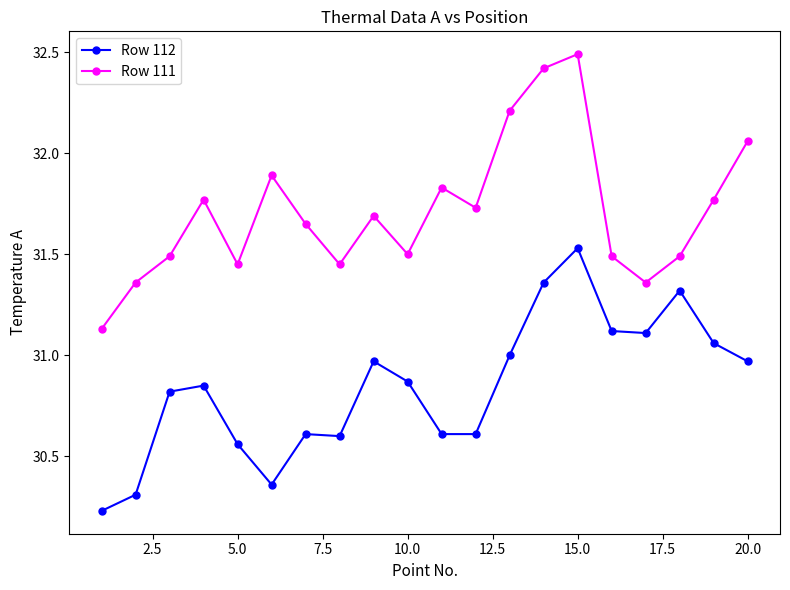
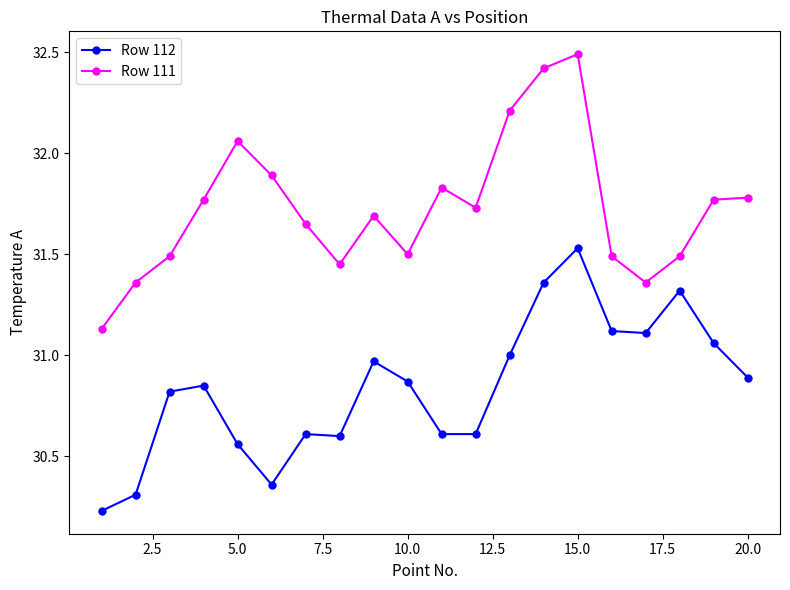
Row 111, 5.0: 31.45 -> 32.06
Row 112, 20.0: 30.97 -> 30.89
Row 111, 20.0: 32.06 -> 31.78
